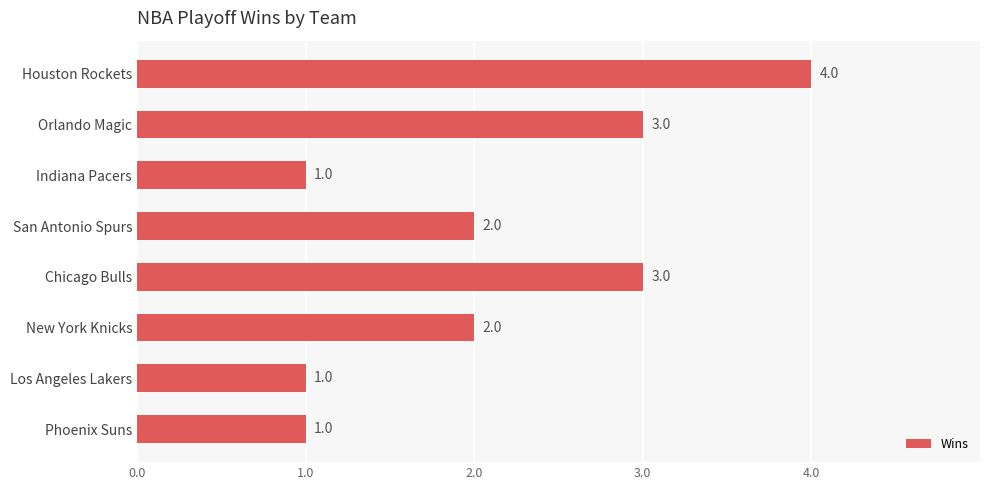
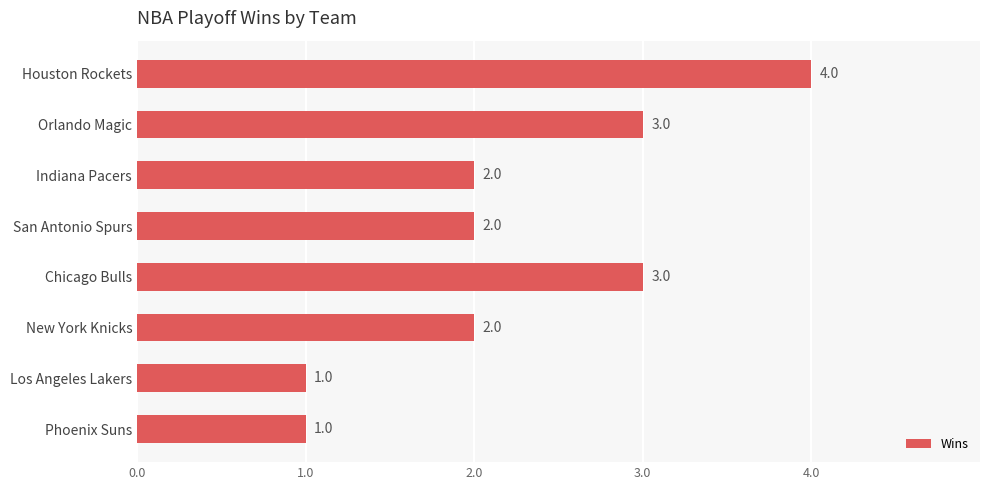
Indiana Pacers: 1.0 -> 2.0
